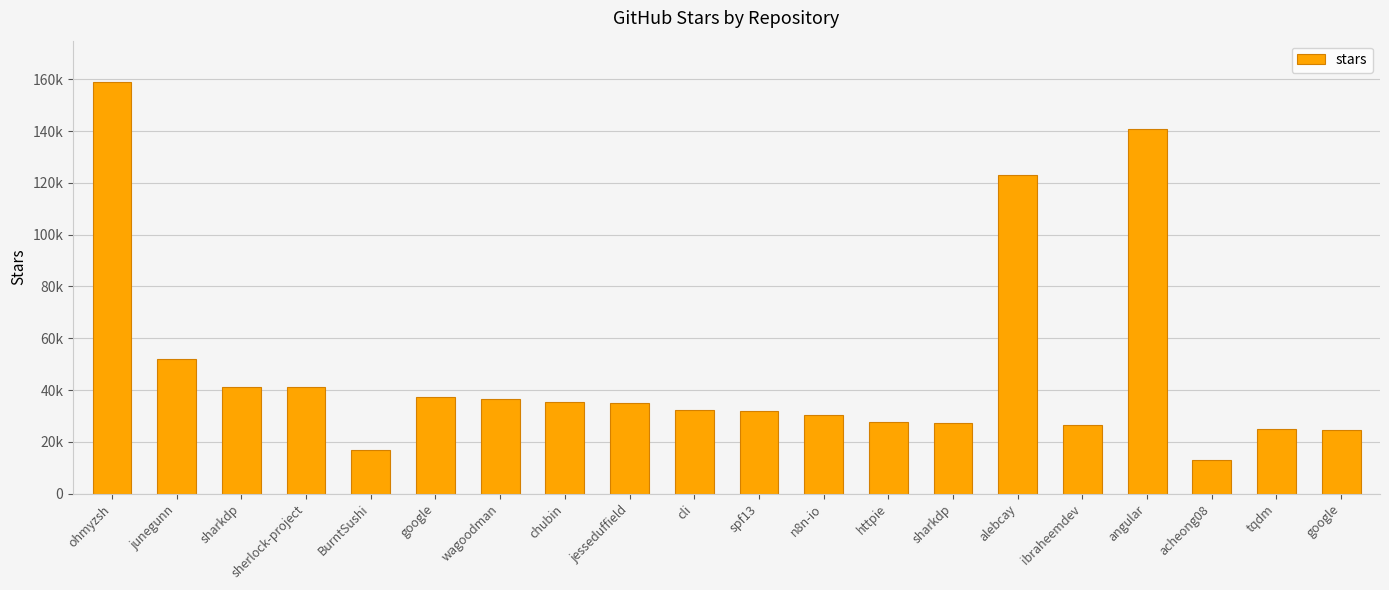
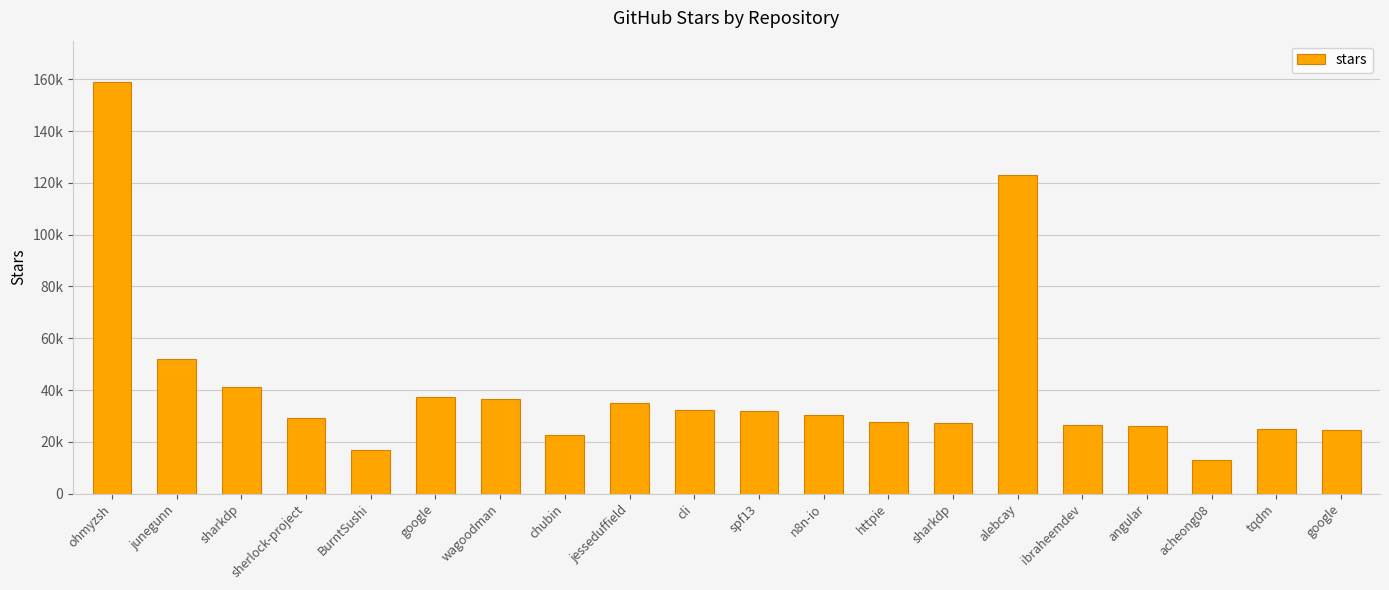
sherlock-project: 41000 -> 29000
chubin: 35000 -> 23000
angular: 141000 -> 26000
